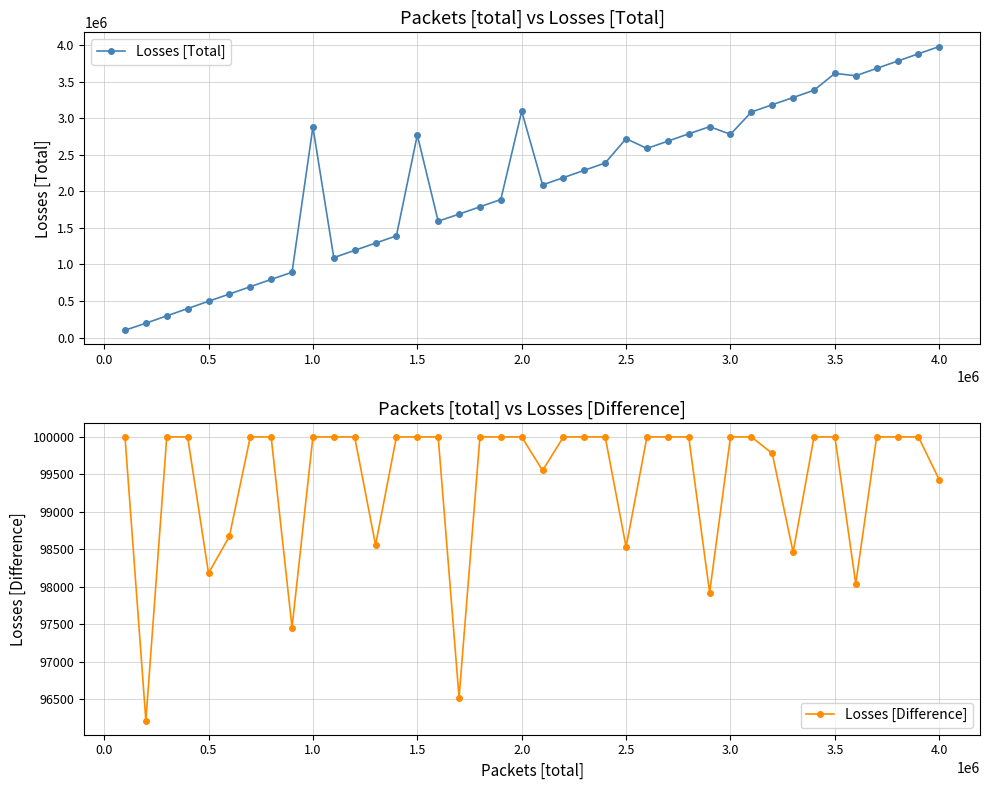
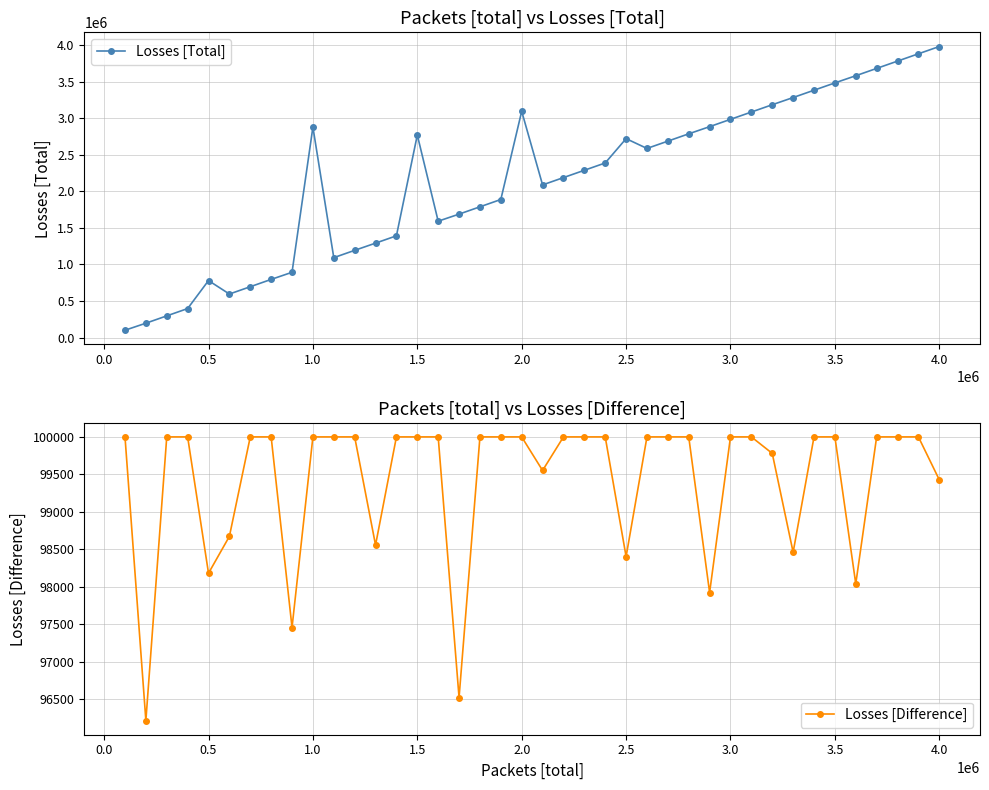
Packets [total] vs Losses [Total], 0.5: 500000 -> 800000
Packets [total] vs Losses [Total], 3.0: 2800000 -> 3000000
Packets [total] vs Losses [Total], 3.5: 3600000 -> 3500000
Packets [total] vs Losses [Difference], 2.5: 98500 -> 98400
